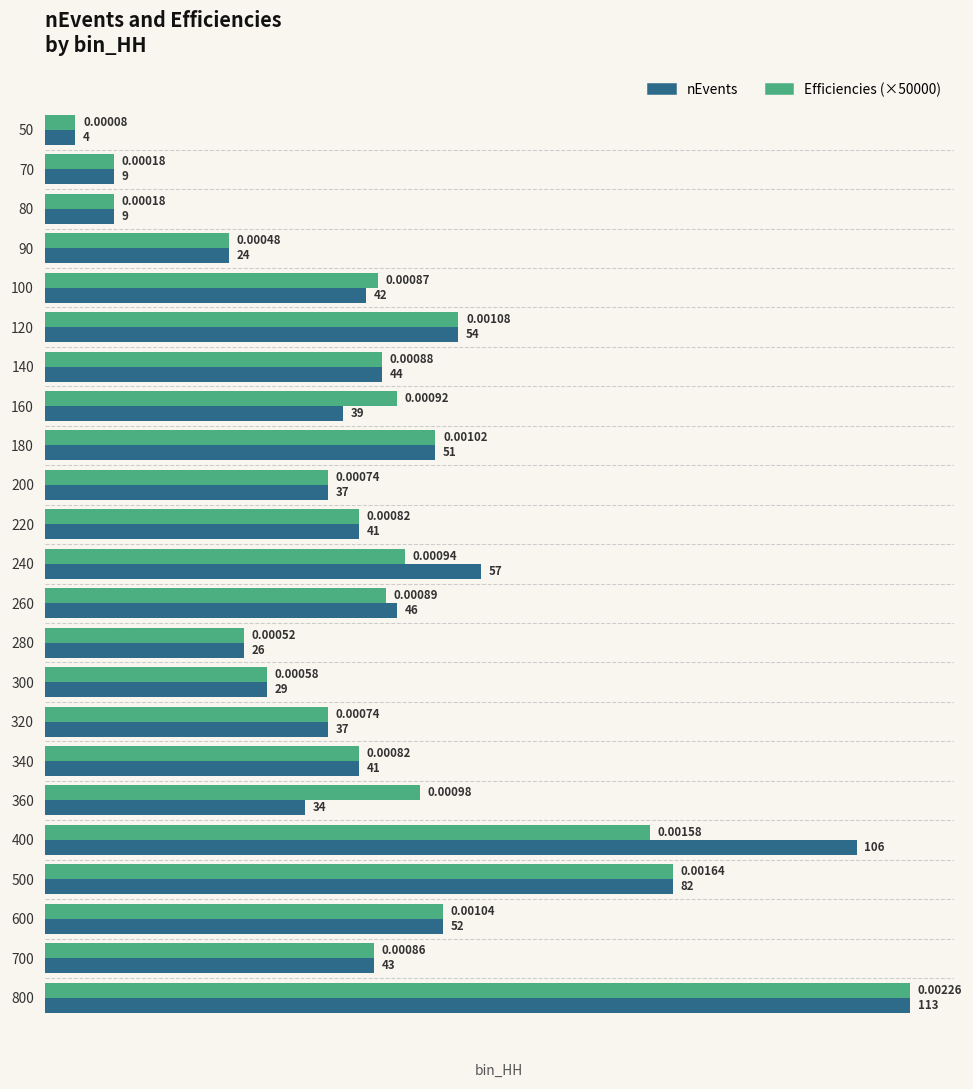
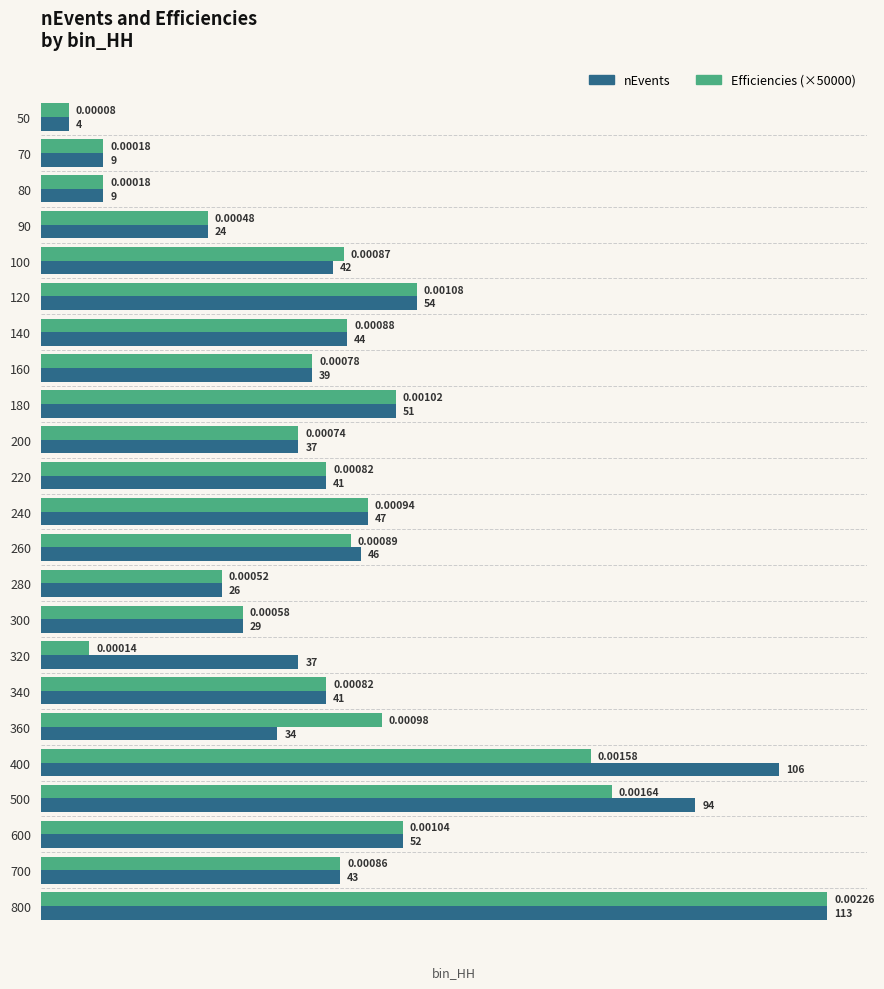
Efficiencies (×50000), 160: 0.00092 -> 0.00078
nEvents, 240: 57 -> 47
Efficiencies (×50000), 320: 0.00074 -> 0.00014
nEvents, 500: 82 -> 94
